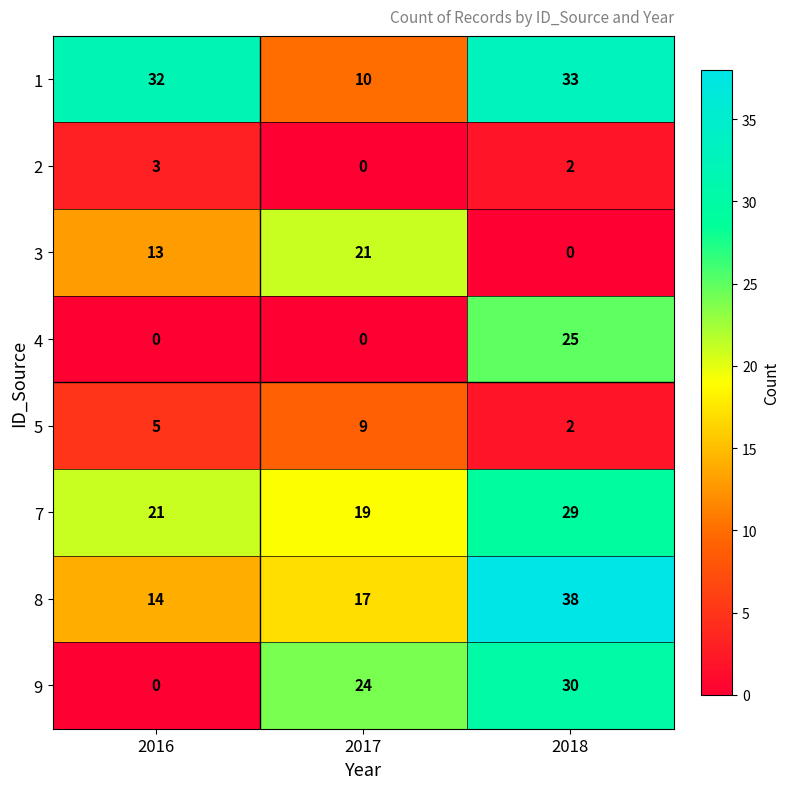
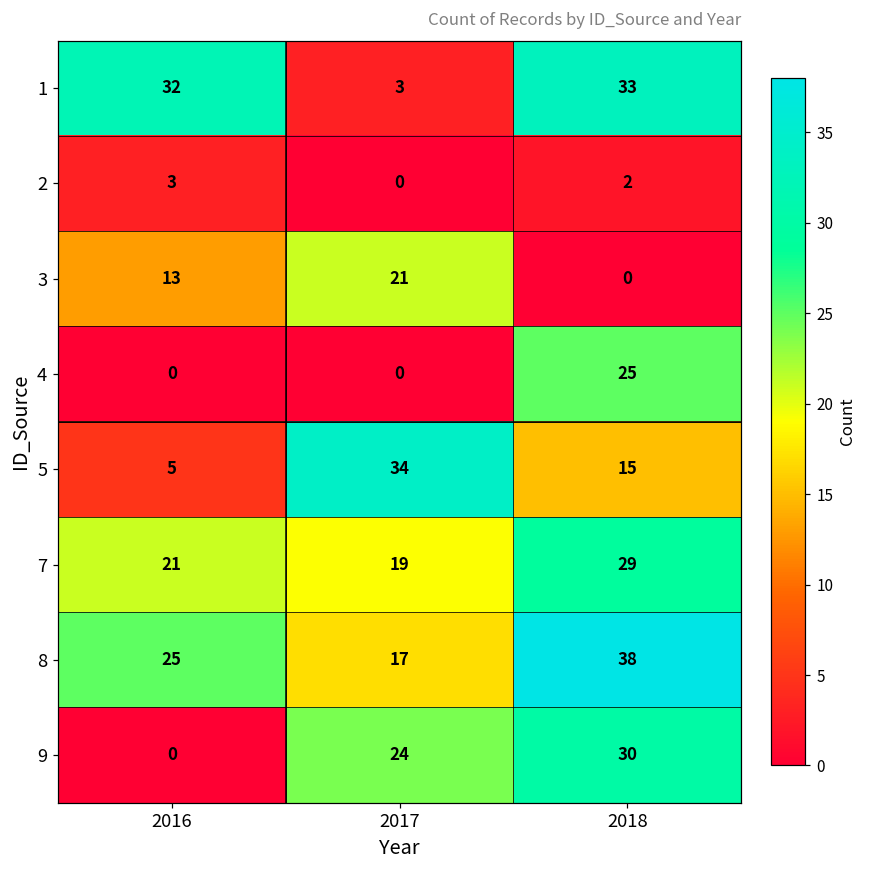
1, 2017: 10 -> 3
5, 2017: 9 -> 34
5, 2018: 2 -> 15
8, 2016: 14 -> 25
